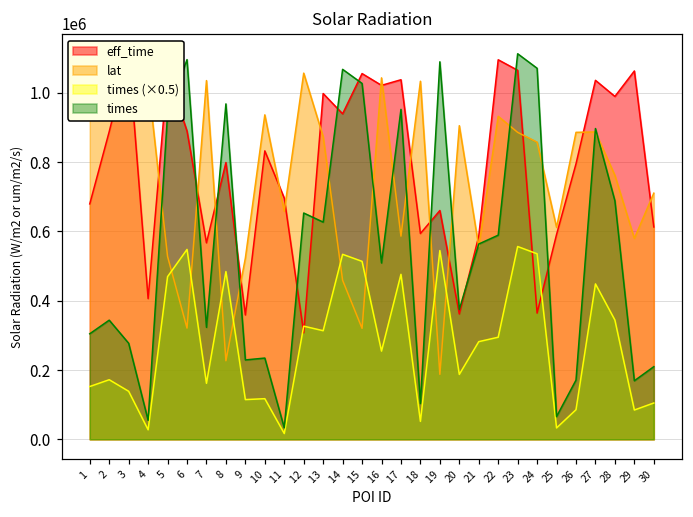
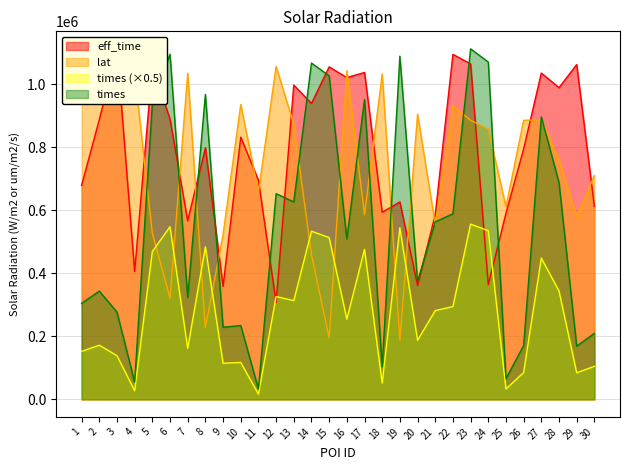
lat, 15: 320000 -> 190000
eff_time, 19: 660000 -> 630000
